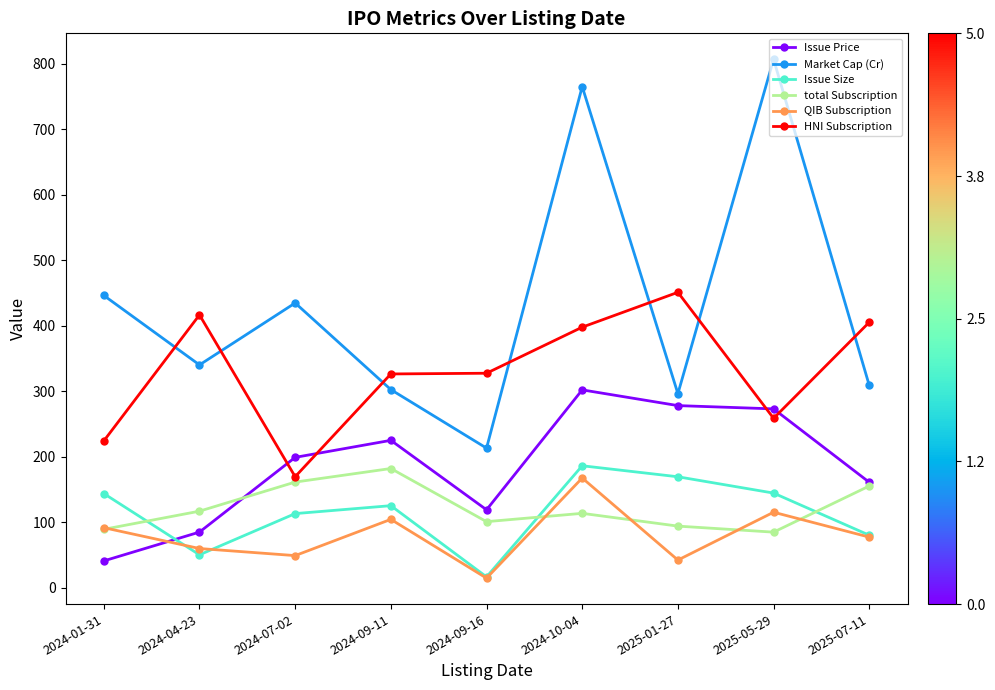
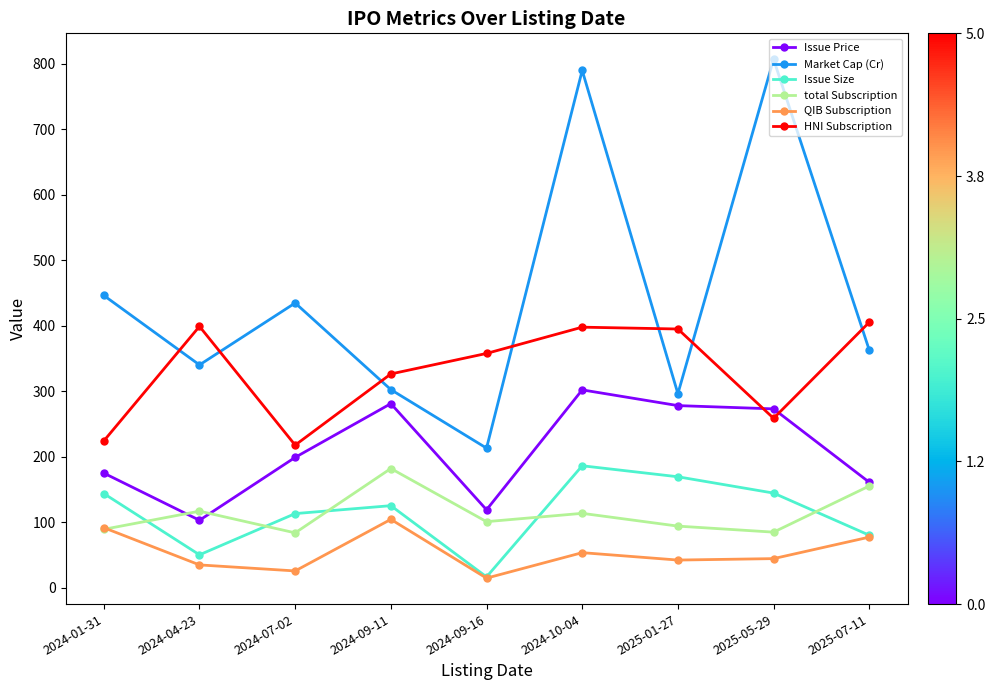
Issue Price, 2024-01-31: 40 -> 180
Issue Price, 2024-04-23: 90 -> 100
QIB Subscription, 2024-04-23: 60 -> 30
HNI Subscription, 2024-04-23: 420 -> 400
total Subscription, 2024-07-02: 160 -> 80
QIB Subscription, 2024-07-02: 50 -> 30
HNI Subscription, 2024-07-02: 170 -> 220
Issue Price, 2024-09-11: 230 -> 280
HNI Subscription, 2024-09-16: 330 -> 360
Market Cap (Cr), 2024-10-04: 760 -> 790
QIB Subscription, 2024-10-04: 170 -> 50
HNI Subscription, 2025-01-27: 450 -> 390
QIB Subscription, 2025-05-29: 120 -> 40
Market Cap (Cr), 2025-07-11: 310 -> 360
